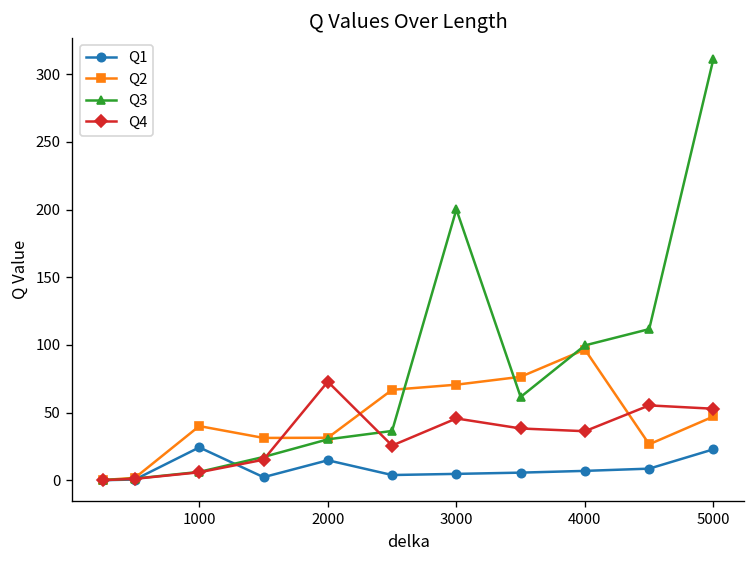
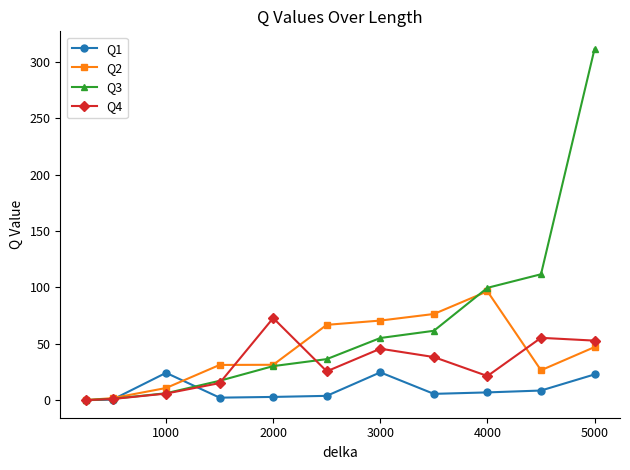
Q2, 1000: 40 -> 11
Q1, 2000: 15 -> 3
Q1, 3000: 5 -> 25
Q3, 3000: 200 -> 55
Q4, 4000: 36 -> 21
